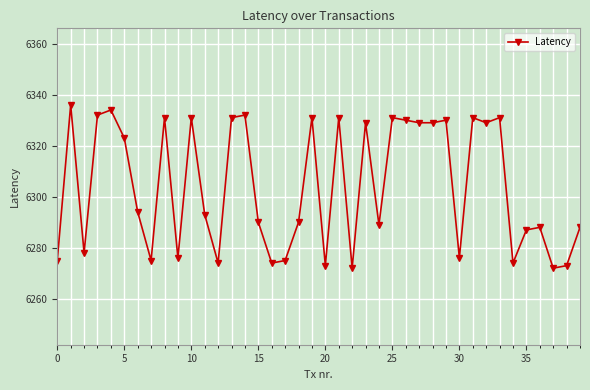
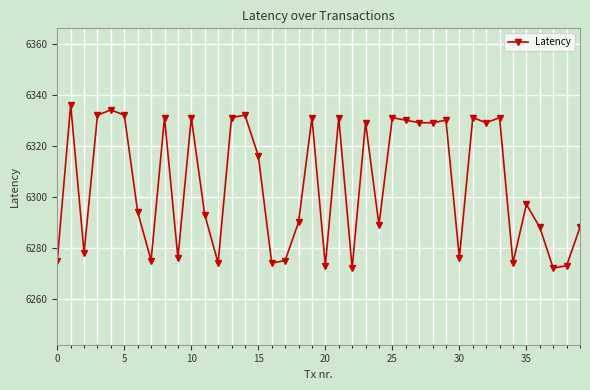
5: 6323 -> 6332
15: 6290 -> 6316
35: 6287 -> 6297
